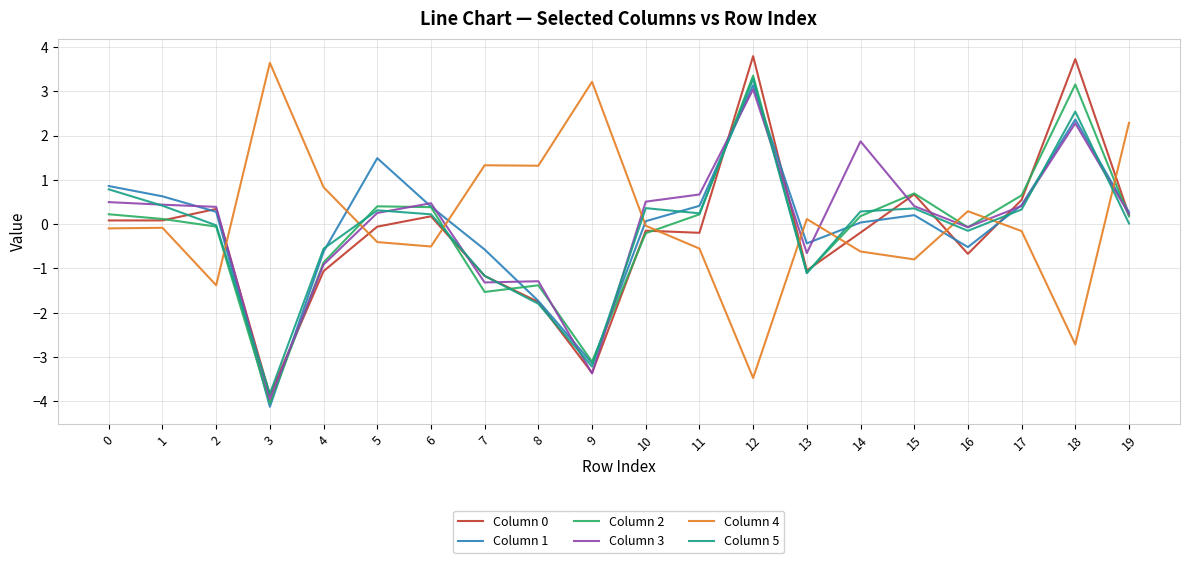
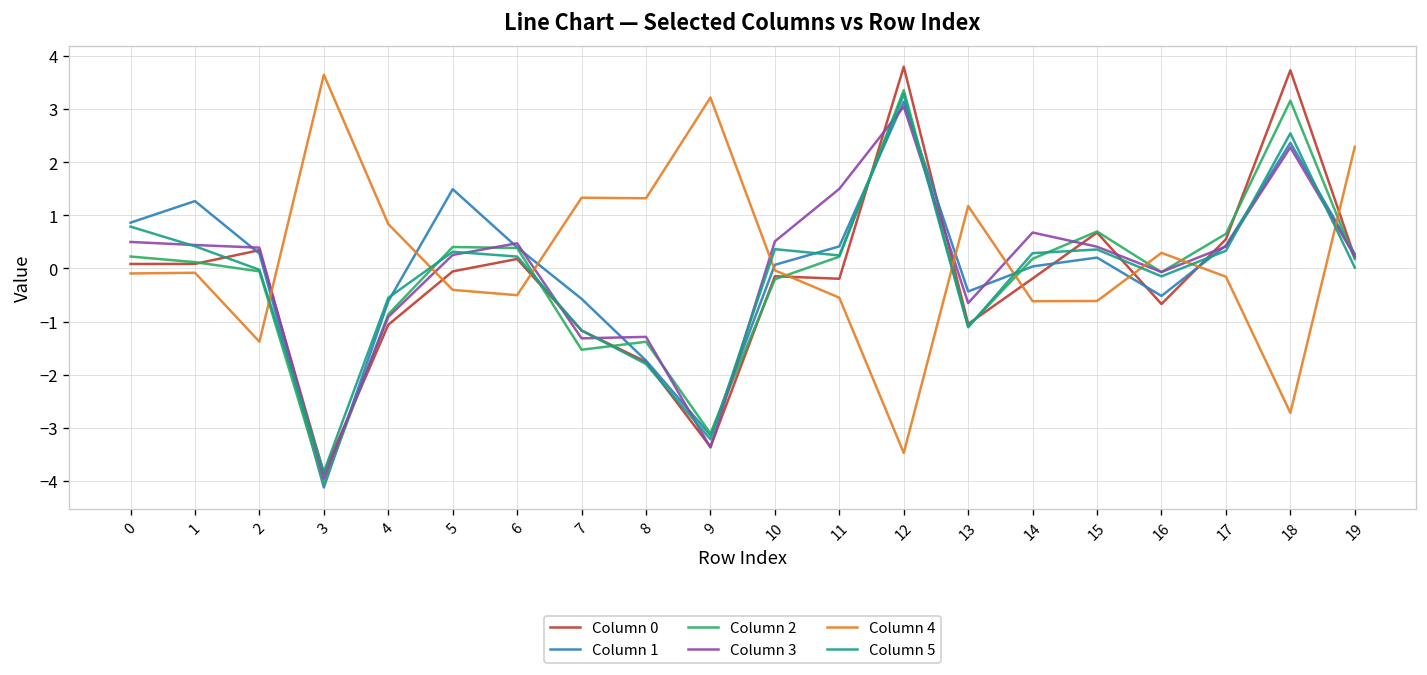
Column 1, 1: 0.6 -> 1.3
Column 3, 11: 0.7 -> 1.5
Column 4, 13: 0.1 -> 1.2
Column 3, 14: 1.9 -> 0.7
Column 4, 15: -0.8 -> -0.6
